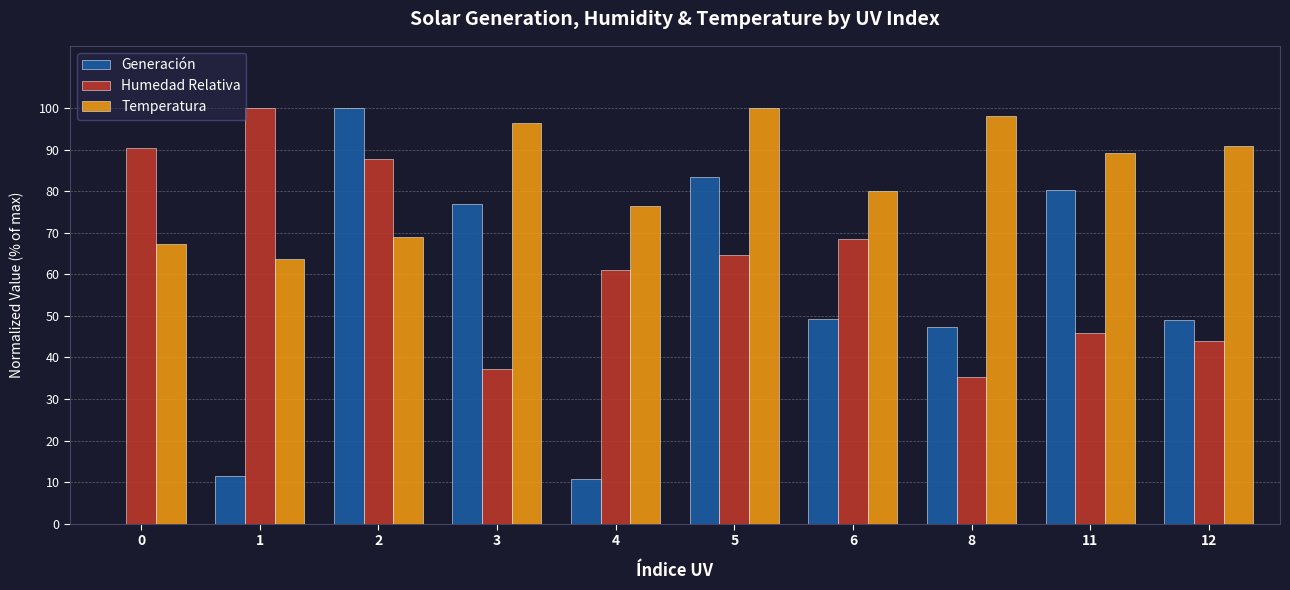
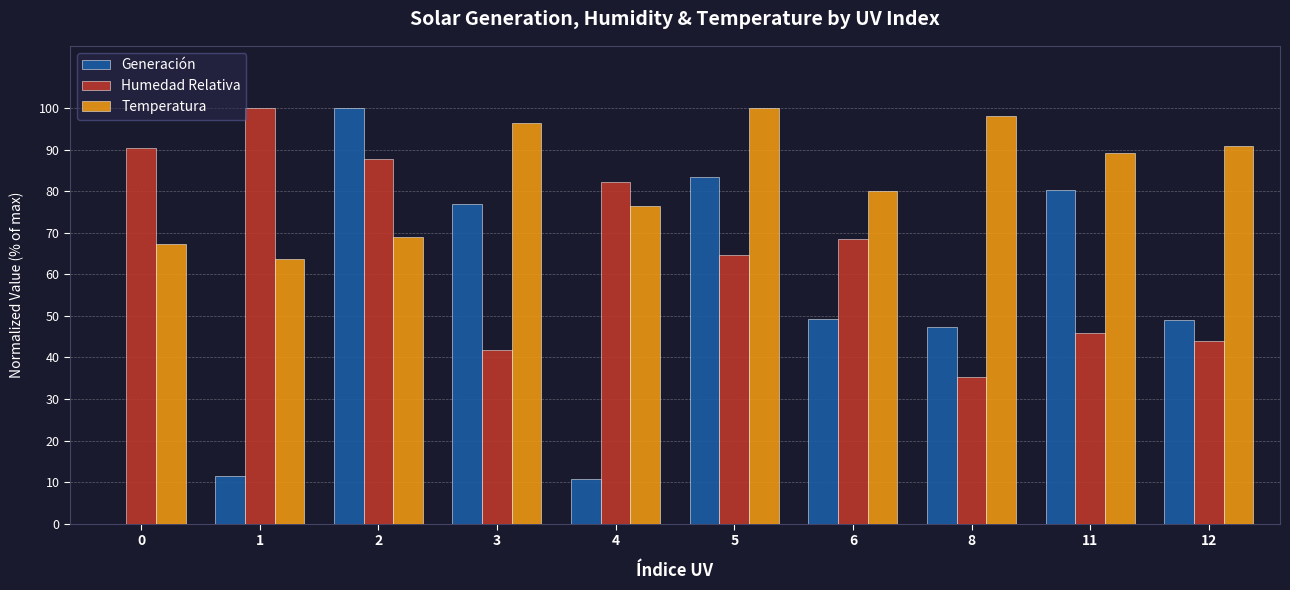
Humedad Relativa, 3: 37 -> 42
Humedad Relativa, 4: 61 -> 82
